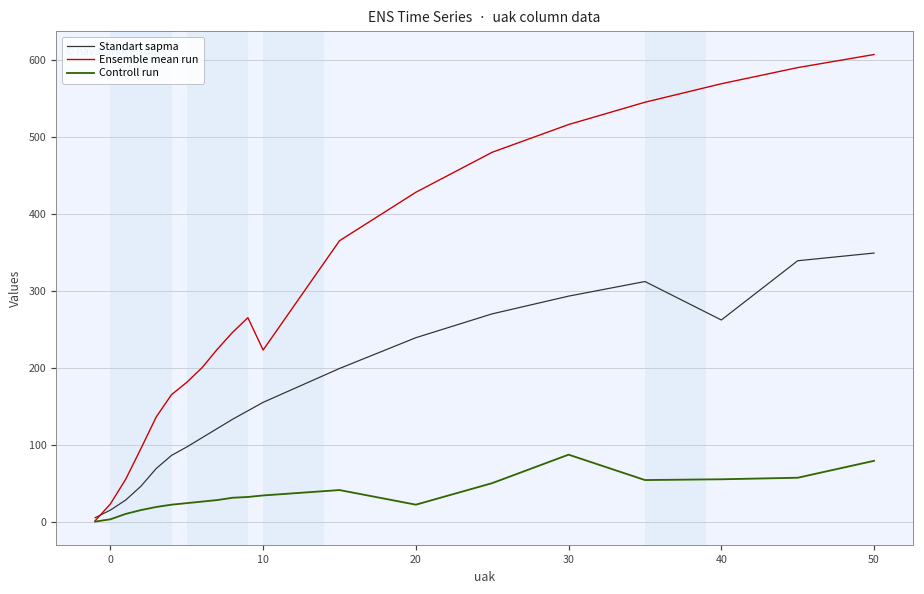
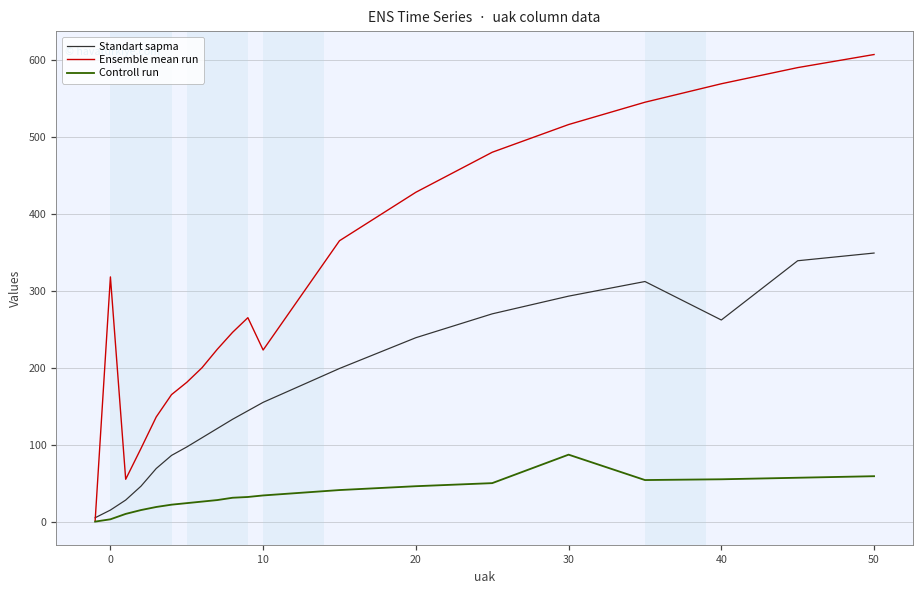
Ensemble mean run, 0: 20 -> 320
Controll run, 20: 20 -> 50
Controll run, 50: 80 -> 60
